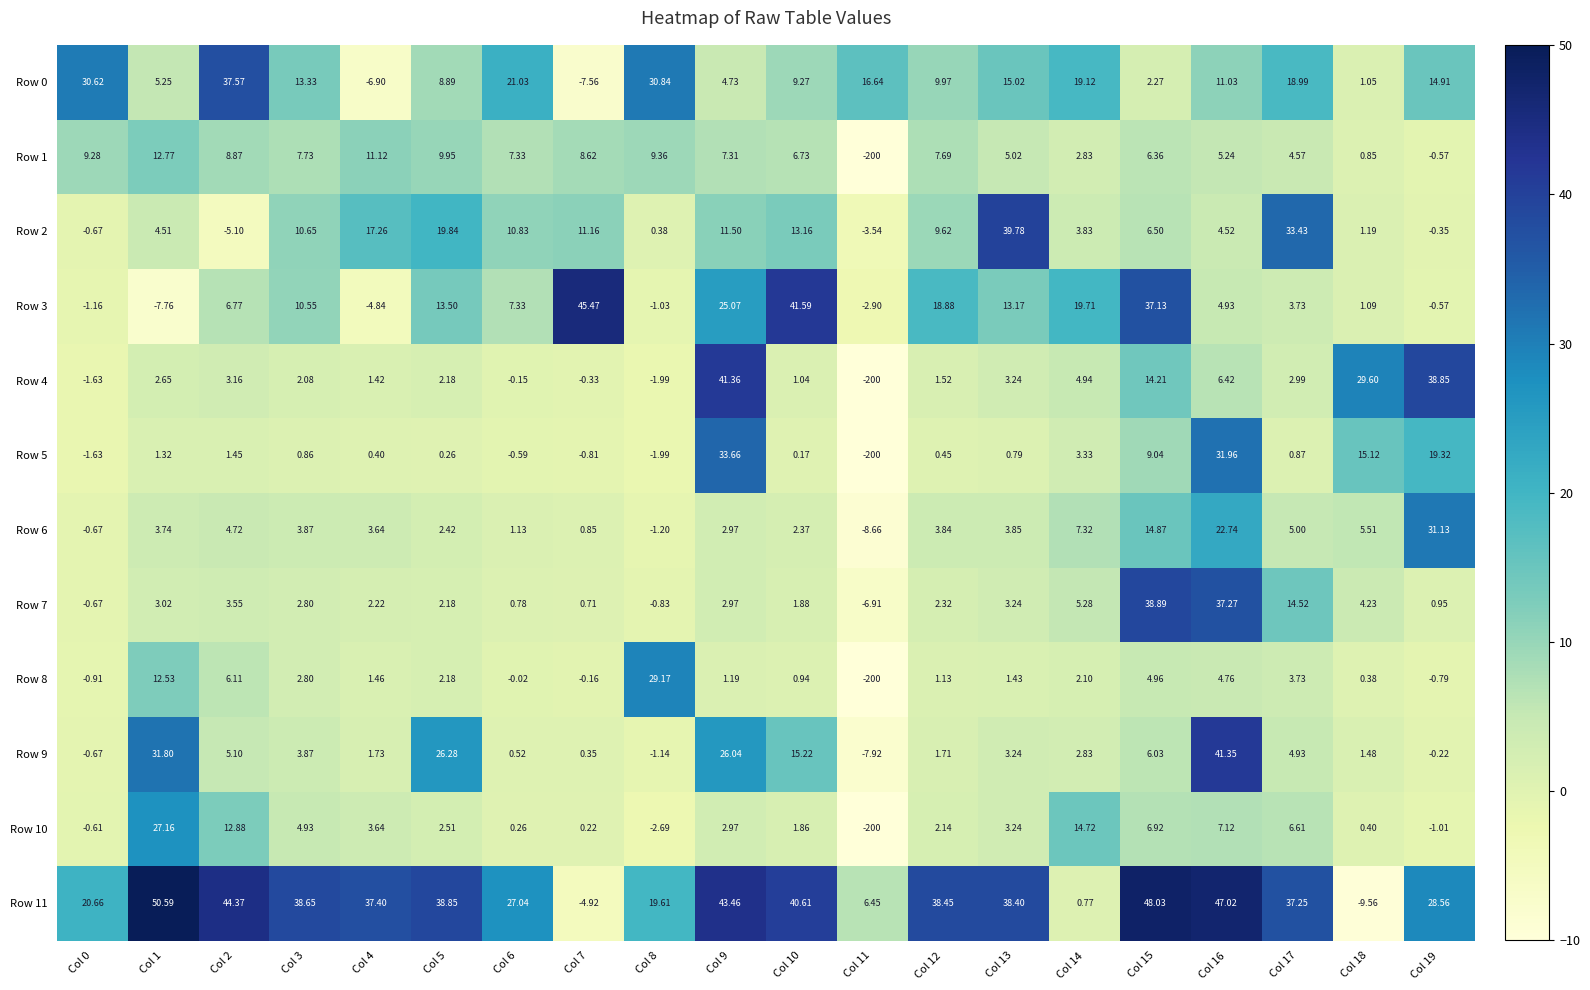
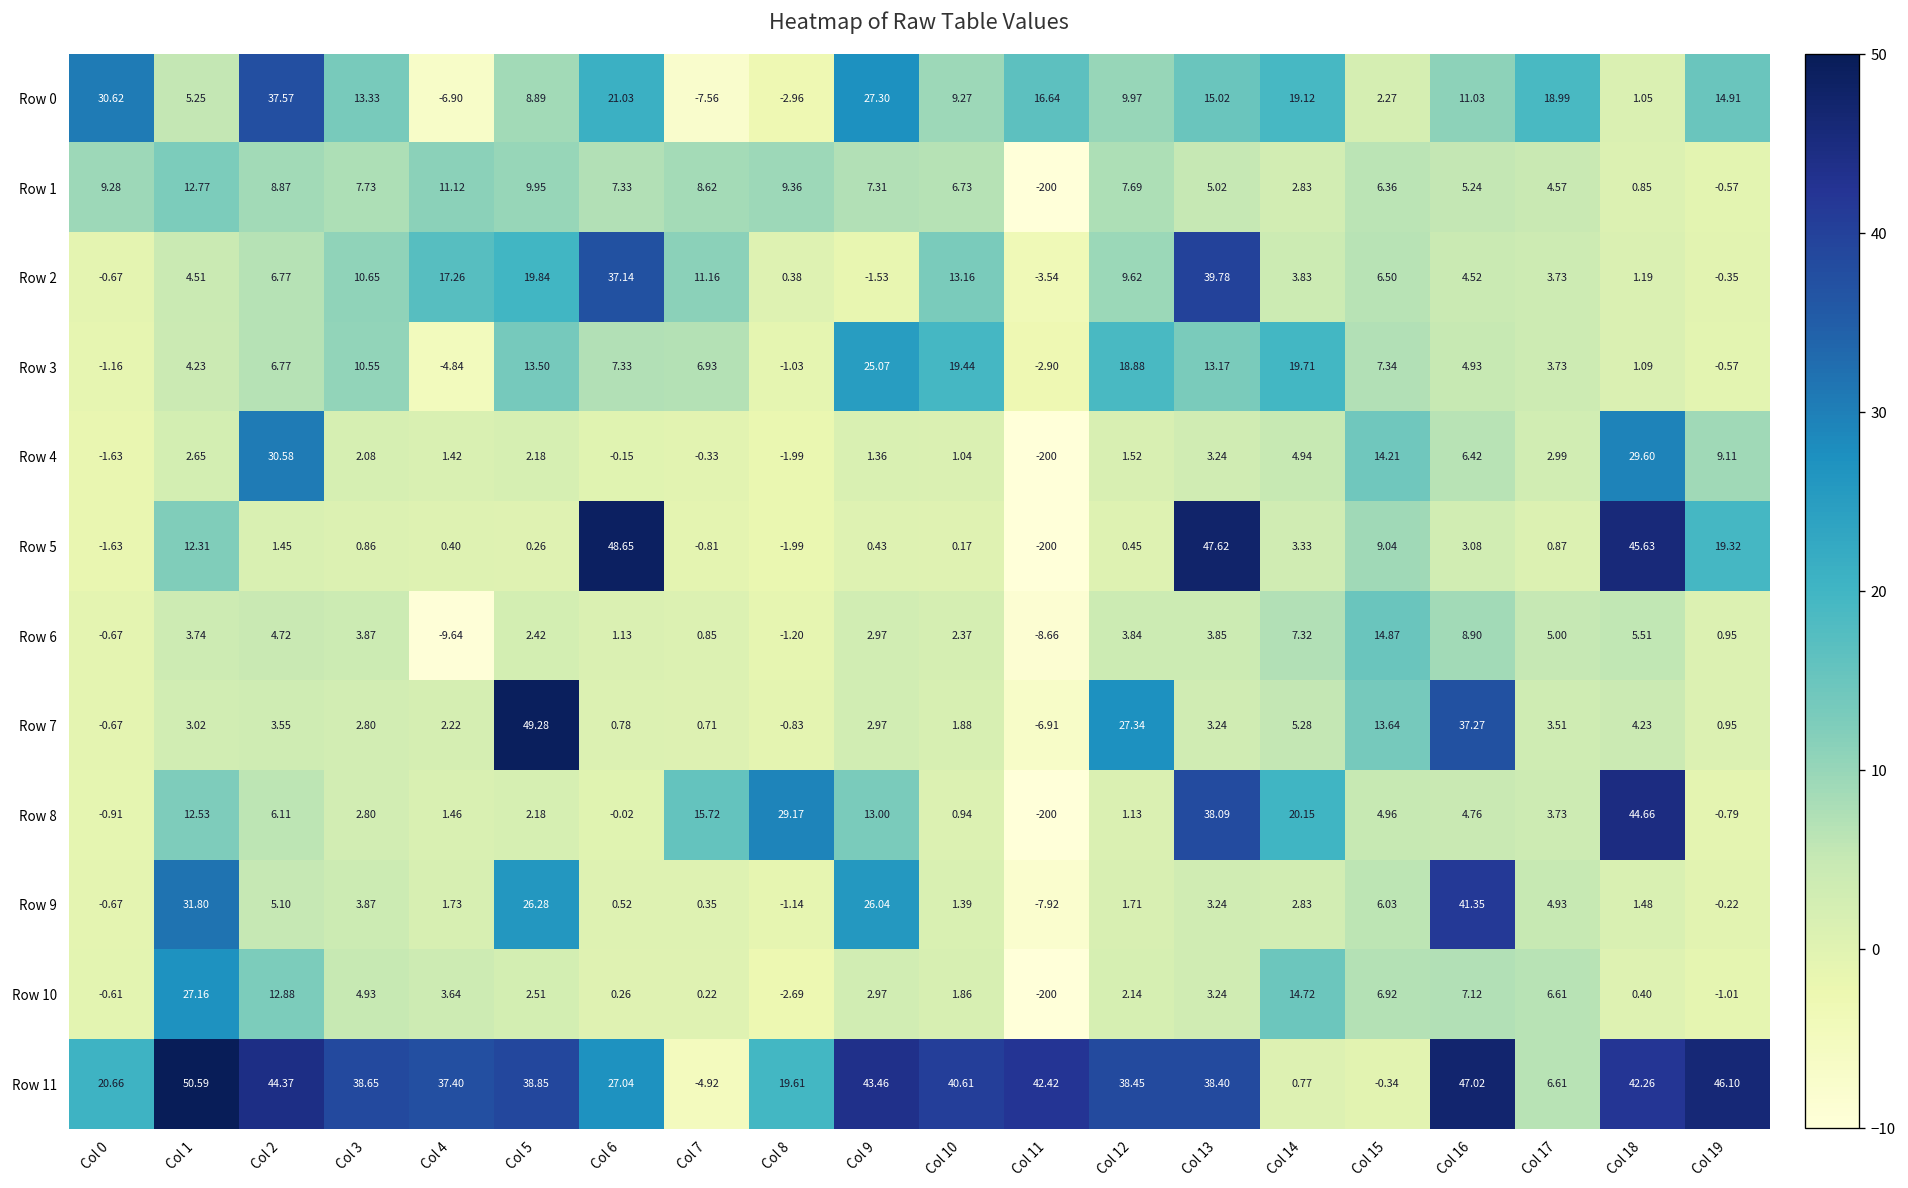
Row 0, Col 8: 30.84 -> -2.96
Row 0, Col 9: 4.73 -> 27.30
Row 2, Col 2: -5.10 -> 6.77
Row 2, Col 6: 10.83 -> 37.14
Row 2, Col 9: 11.50 -> -1.53
Row 2, Col 17: 33.43 -> 3.73
Row 3, Col 1: -7.76 -> 4.23
Row 3, Col 7: 45.47 -> 6.93
Row 3, Col 10: 41.59 -> 19.44
Row 3, Col 15: 37.13 -> 7.34
Row 4, Col 2: 3.16 -> 30.58
Row 4, Col 9: 41.36 -> 1.36
Row 4, Col 19: 38.85 -> 9.11
Row 5, Col 1: 1.32 -> 12.31
Row 5, Col 6: -0.59 -> 48.65
Row 5, Col 9: 33.66 -> 0.43
Row 5, Col 13: 0.79 -> 47.62
Row 5, Col 16: 31.96 -> 3.08
Row 5, Col 18: 15.12 -> 45.63
Row 6, Col 4: 3.64 -> -9.64
Row 6, Col 16: 22.74 -> 8.90
Row 6, Col 19: 31.13 -> 0.95
Row 7, Col 5: 2.18 -> 49.28
Row 7, Col 12: 2.32 -> 27.34
Row 7, Col 15: 38.89 -> 13.64
Row 7, Col 17: 14.52 -> 3.51
Row 8, Col 7: -0.16 -> 15.72
Row 8, Col 9: 1.19 -> 13.00
Row 8, Col 13: 1.43 -> 38.09
Row 8, Col 14: 2.10 -> 20.15
Row 8, Col 18: 0.38 -> 44.66
Row 9, Col 10: 15.22 -> 1.39
Row 11, Col 11: 6.45 -> 42.42
Row 11, Col 15: 48.03 -> -0.34
Row 11, Col 17: 37.25 -> 6.61
Row 11, Col 18: -9.56 -> 42.26
Row 11, Col 19: 28.56 -> 46.10
